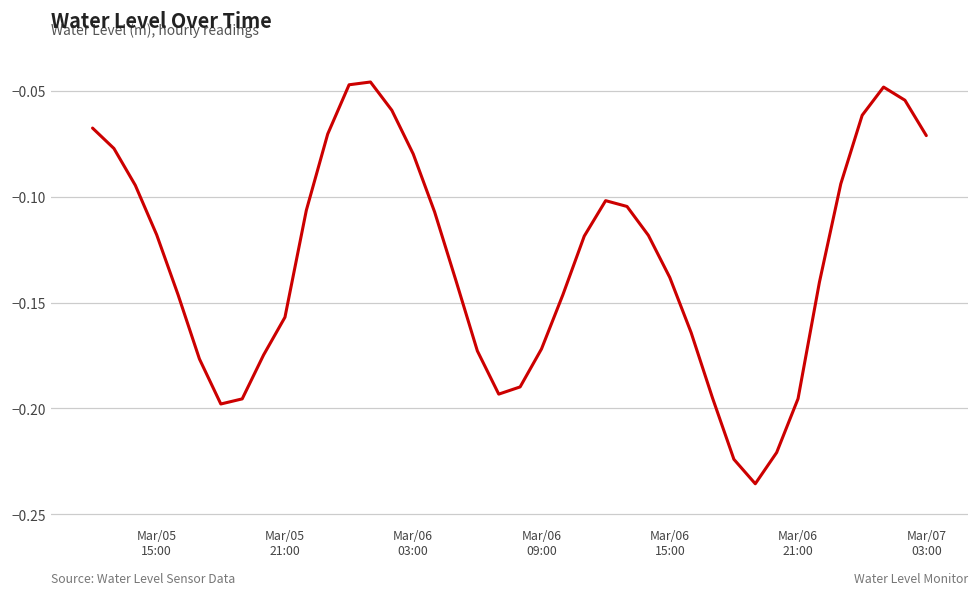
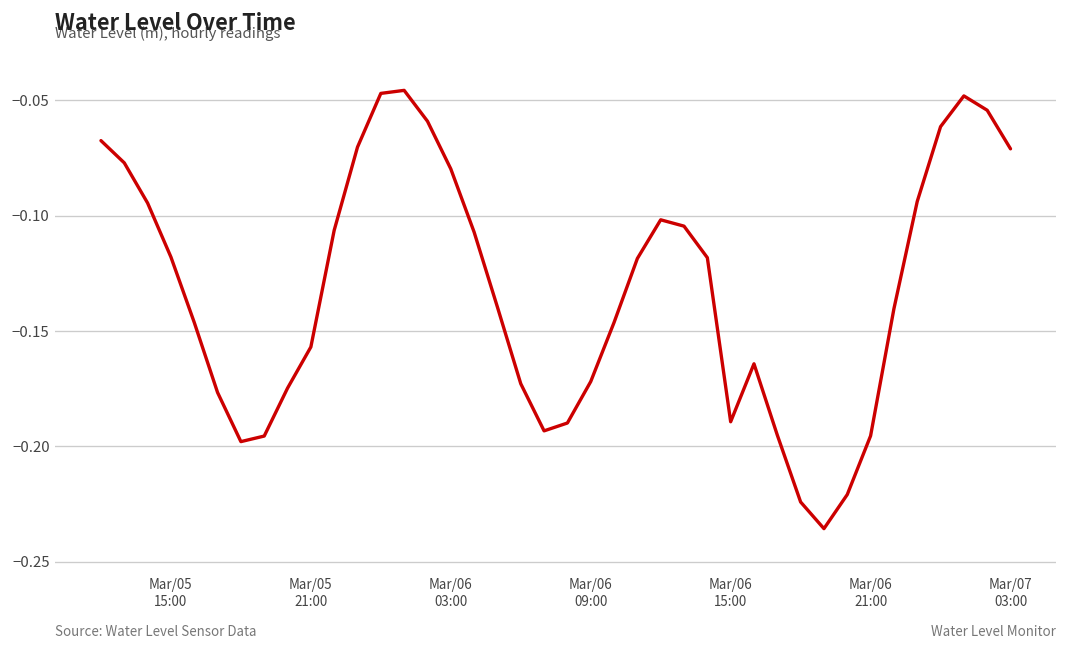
Mar/06 15:00: -0.138 -> -0.189
